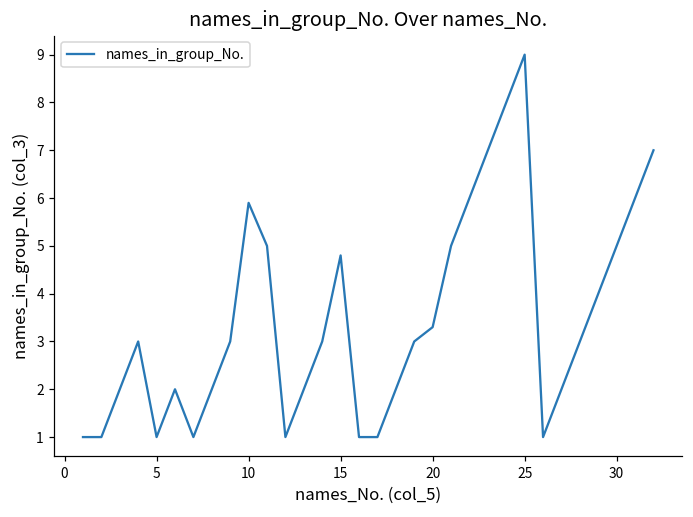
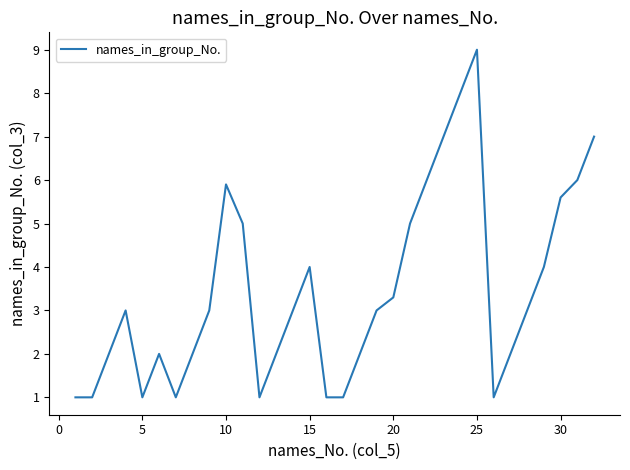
15: 4.8 -> 4.0
30: 5.0 -> 5.6
